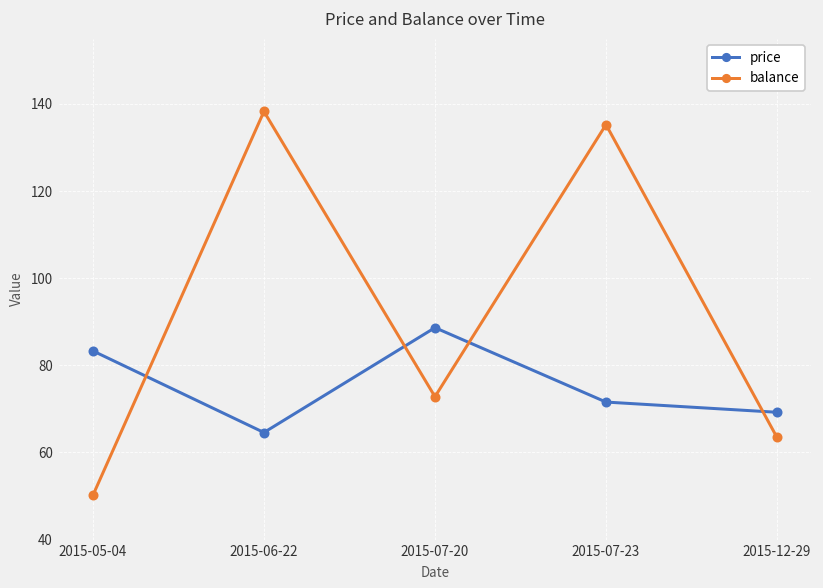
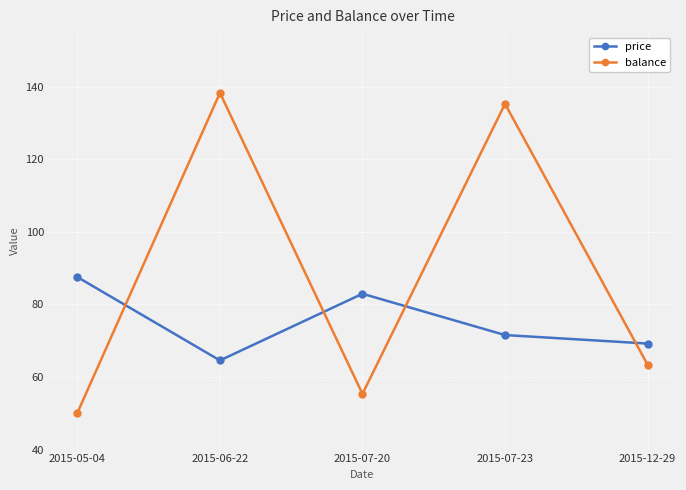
price, 2015-05-04: 83 -> 88
price, 2015-07-20: 89 -> 83
balance, 2015-07-20: 73 -> 55
